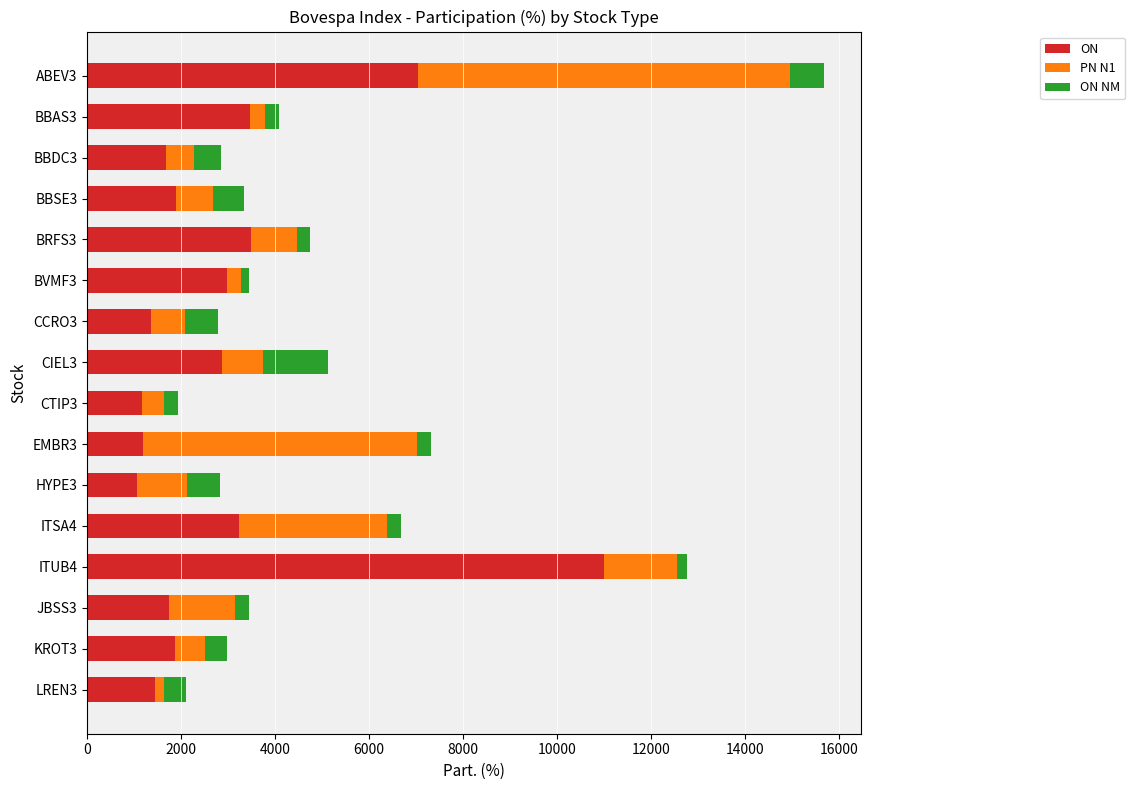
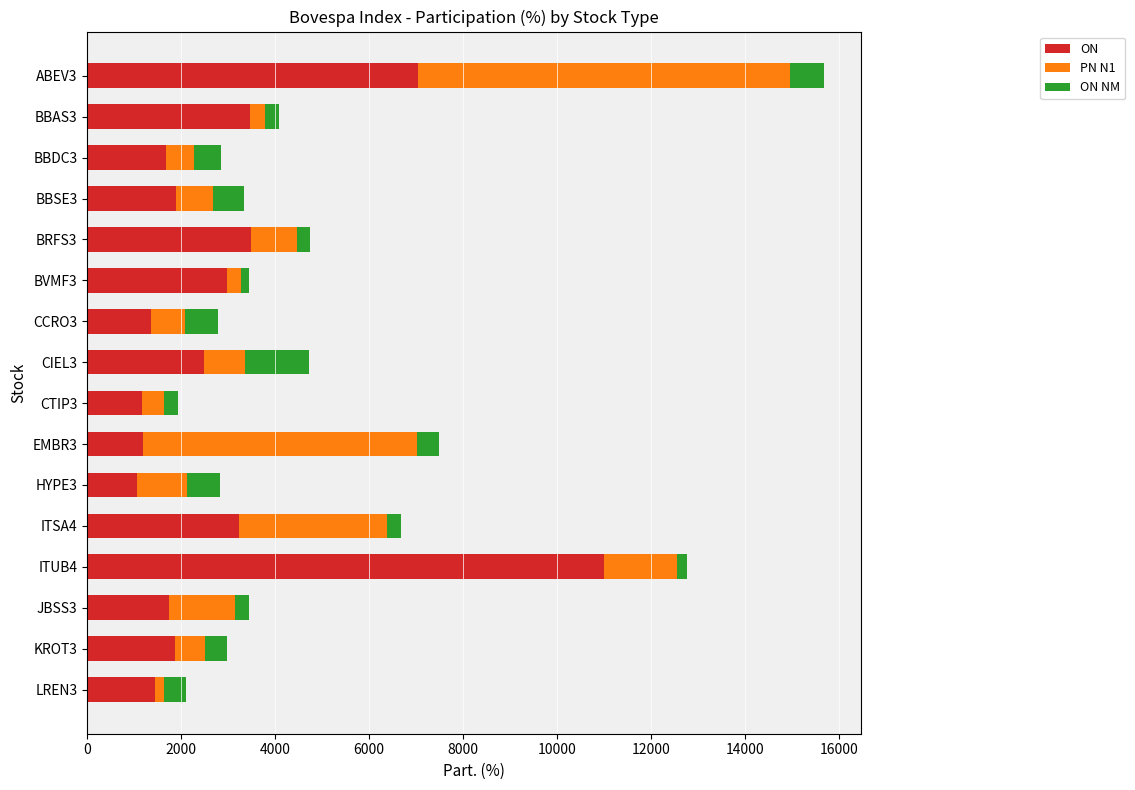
ON, CIEL3: 2900 -> 2500
ON NM, EMBR3: 300 -> 500
